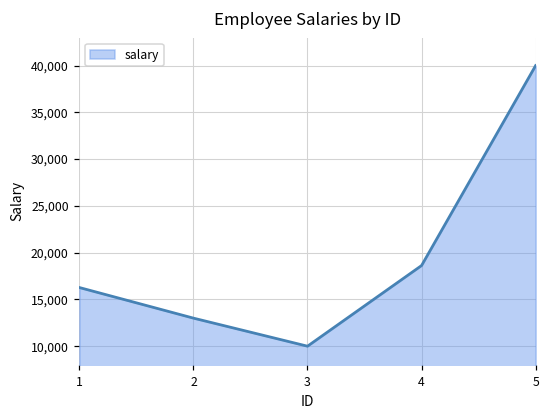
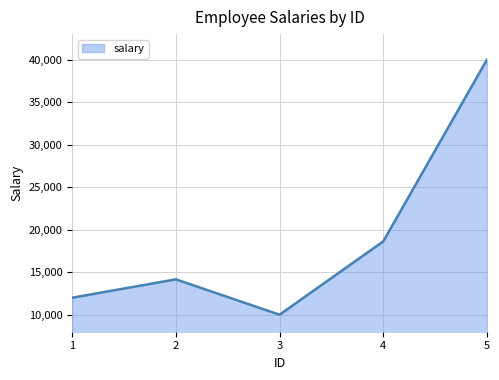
1: 16,000 -> 12,000
2: 13,000 -> 14,000
